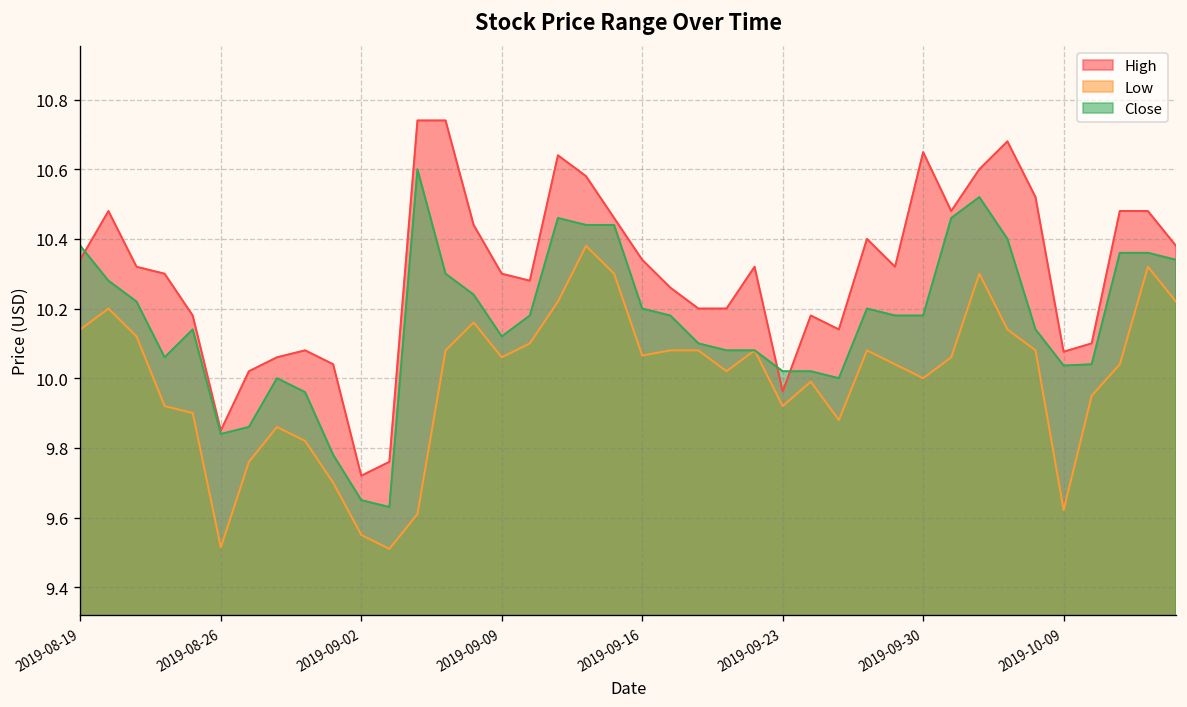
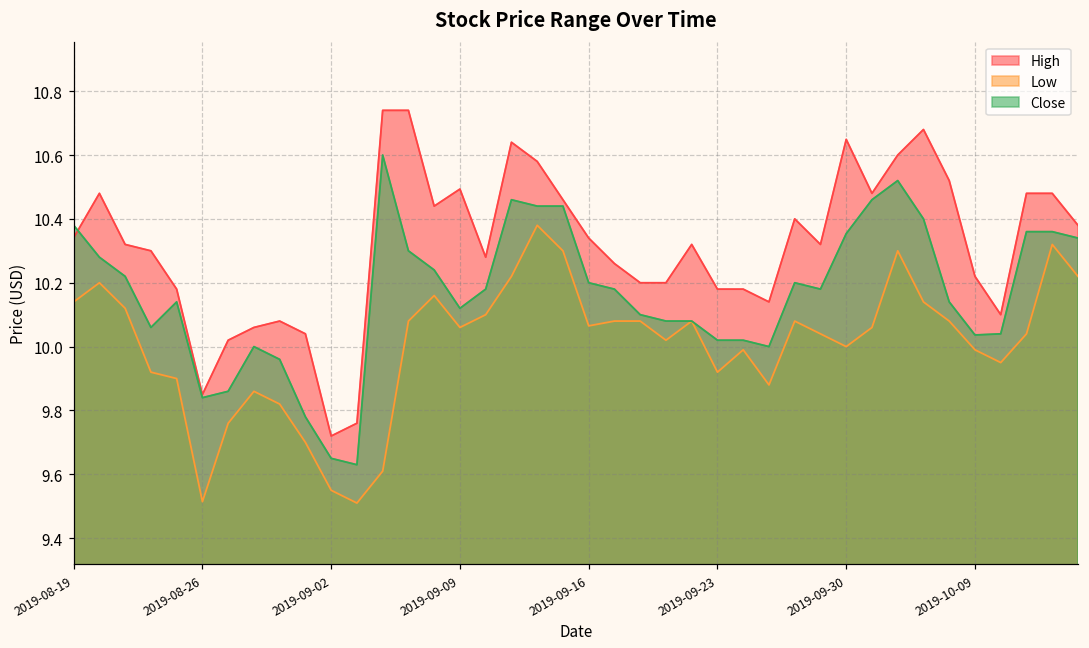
High, 2019-09-09: 10.30 -> 10.49
High, 2019-09-23: 9.96 -> 10.18
Close, 2019-09-30: 10.18 -> 10.35
High, 2019-10-09: 10.08 -> 10.22
Low, 2019-10-09: 9.62 -> 9.99
